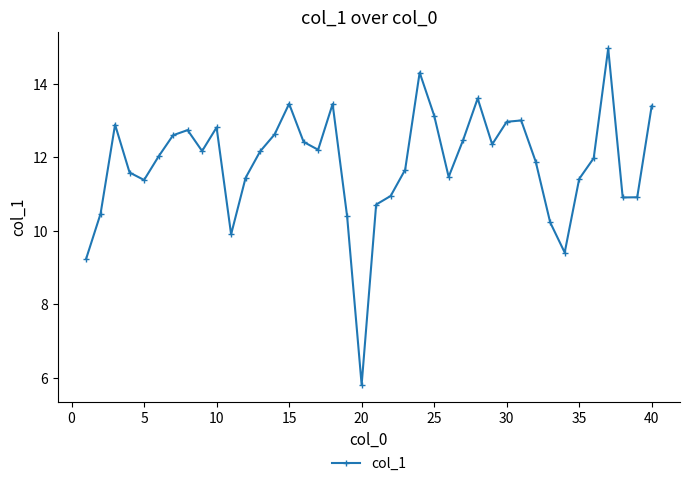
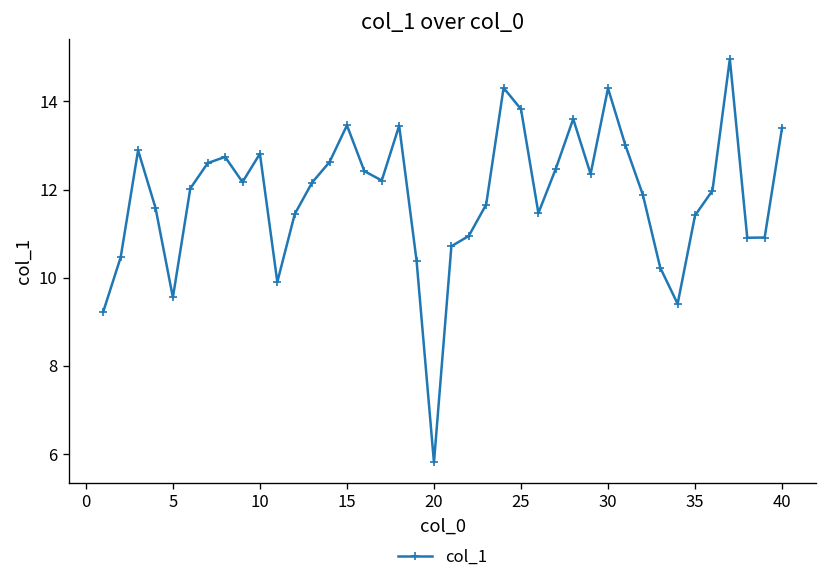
5: 11.4 -> 9.6
25: 13.1 -> 13.8
30: 13.0 -> 14.3
